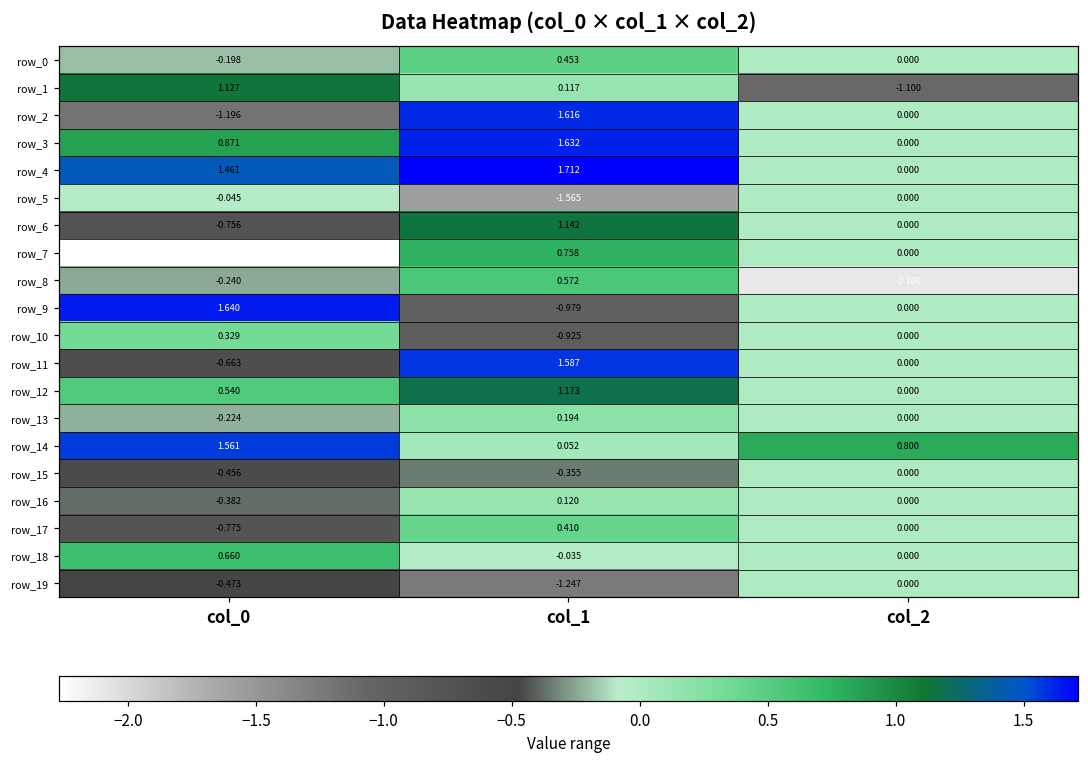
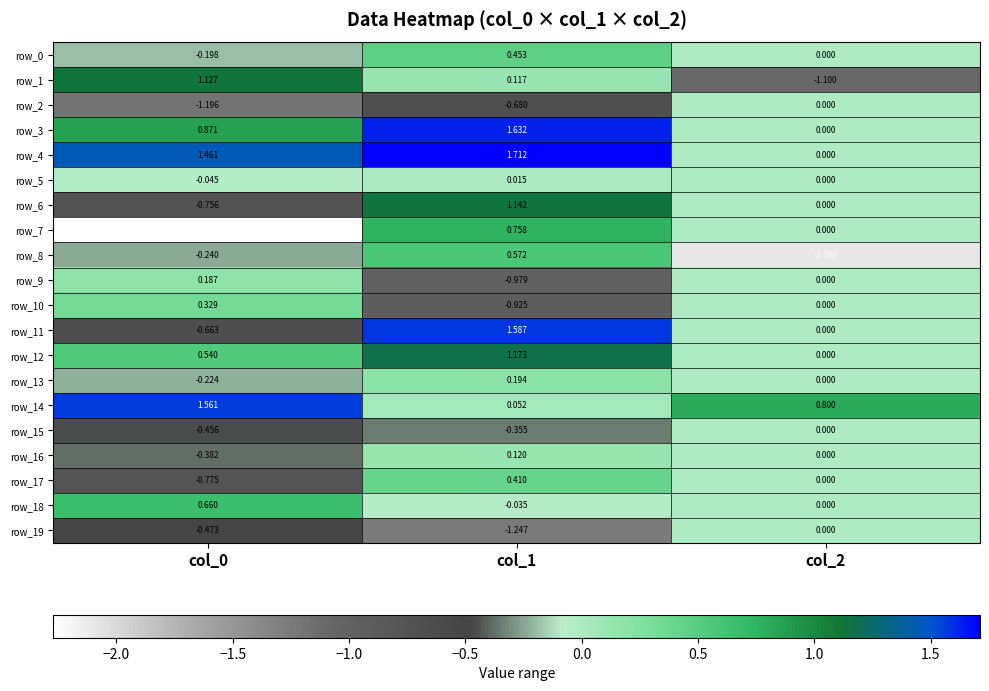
row_2, col_1: 1.616 -> -0.680
row_5, col_1: -1.565 -> 0.015
row_9, col_0: 1.640 -> 0.187
